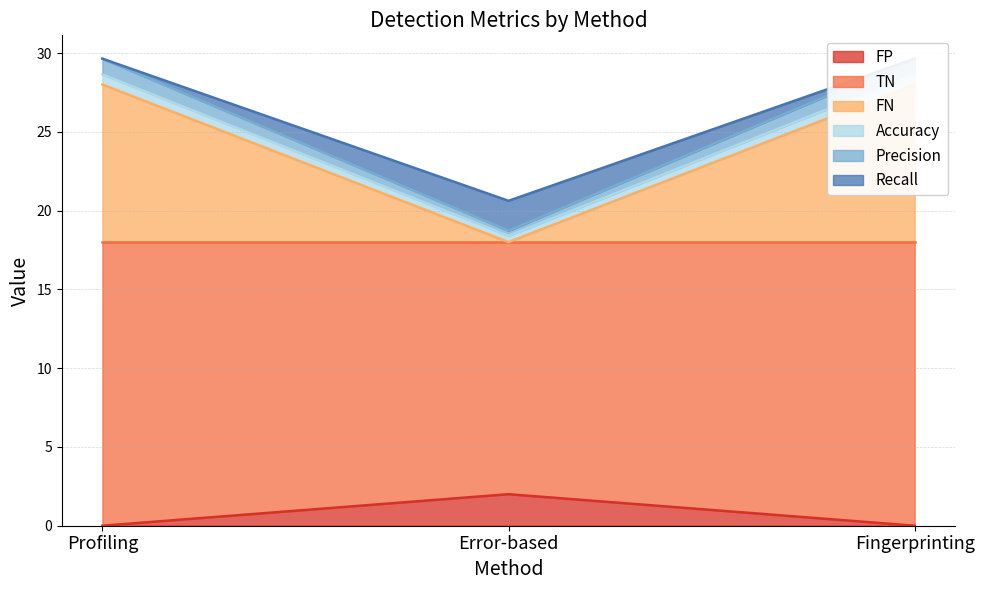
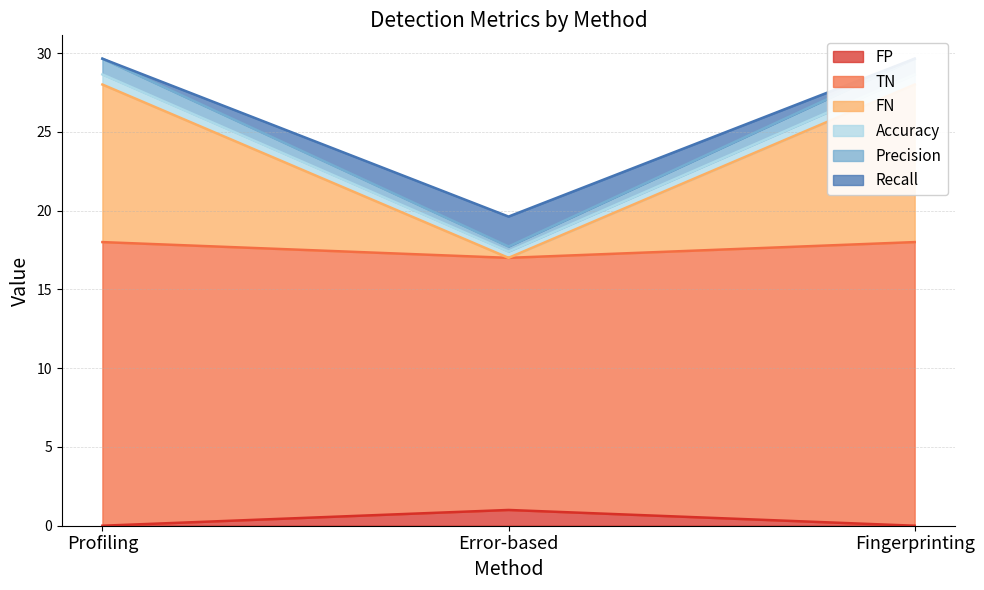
FP, Error-based: 2 -> 1
